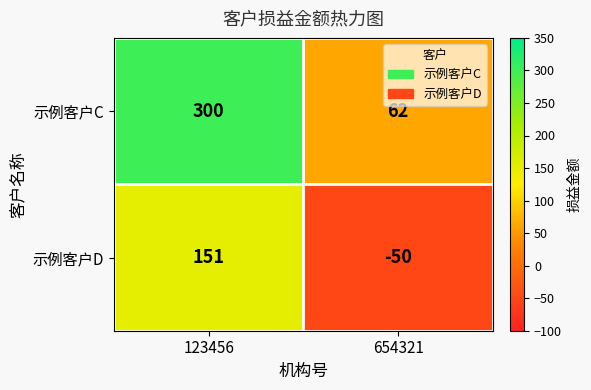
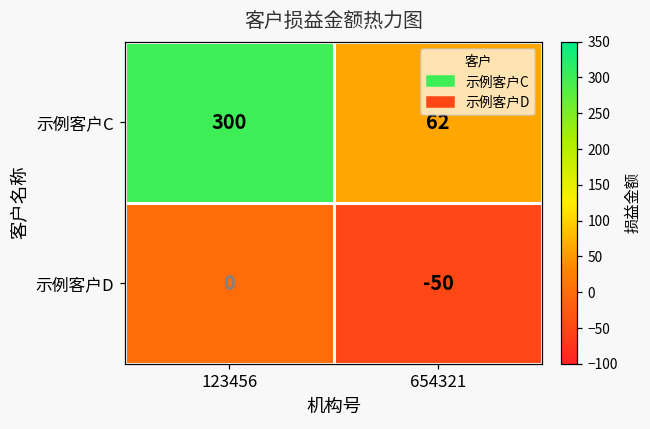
示例客户D, 123456: 151 -> 0
